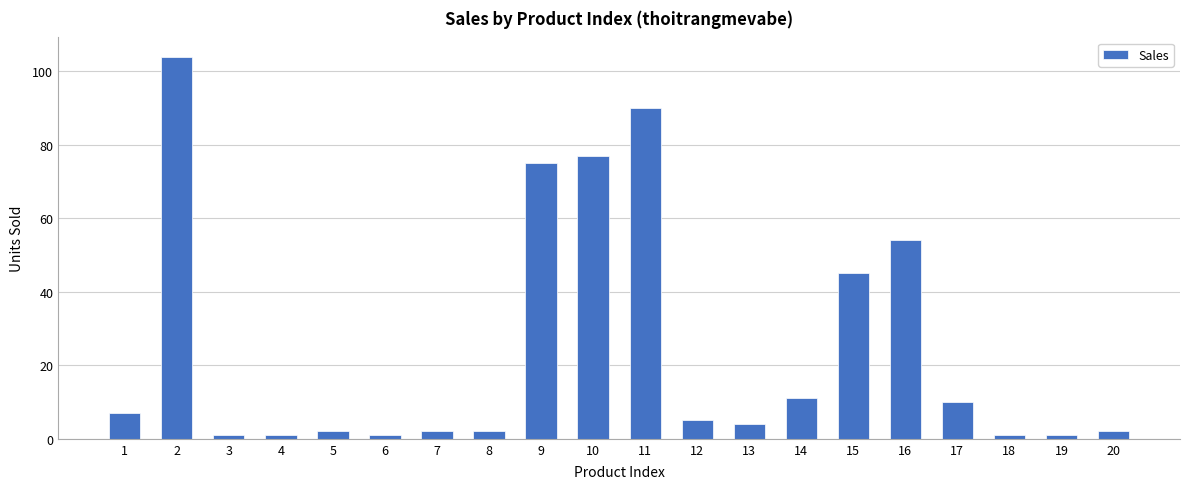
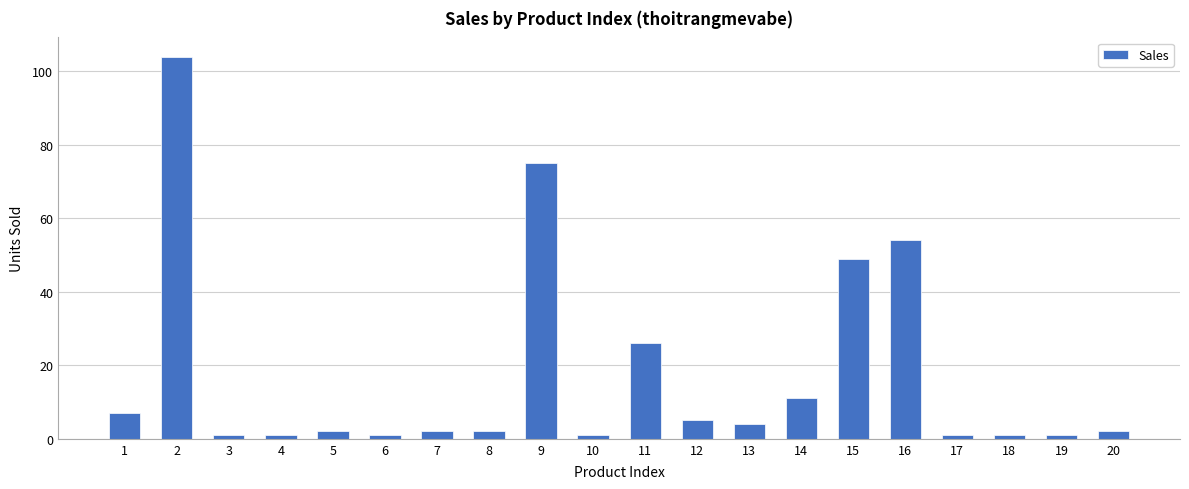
10: 77 -> 1
11: 90 -> 26
15: 45 -> 49
17: 10 -> 1
